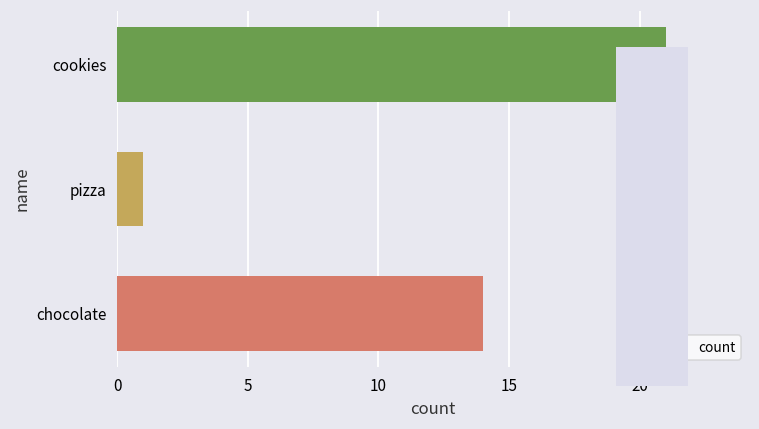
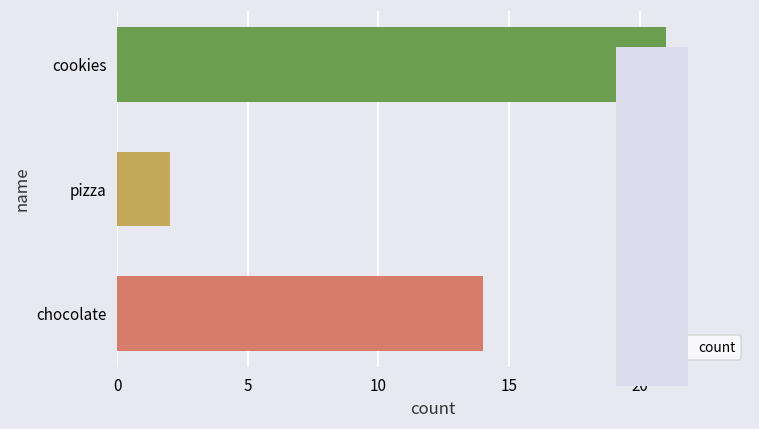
pizza: 1 -> 2
